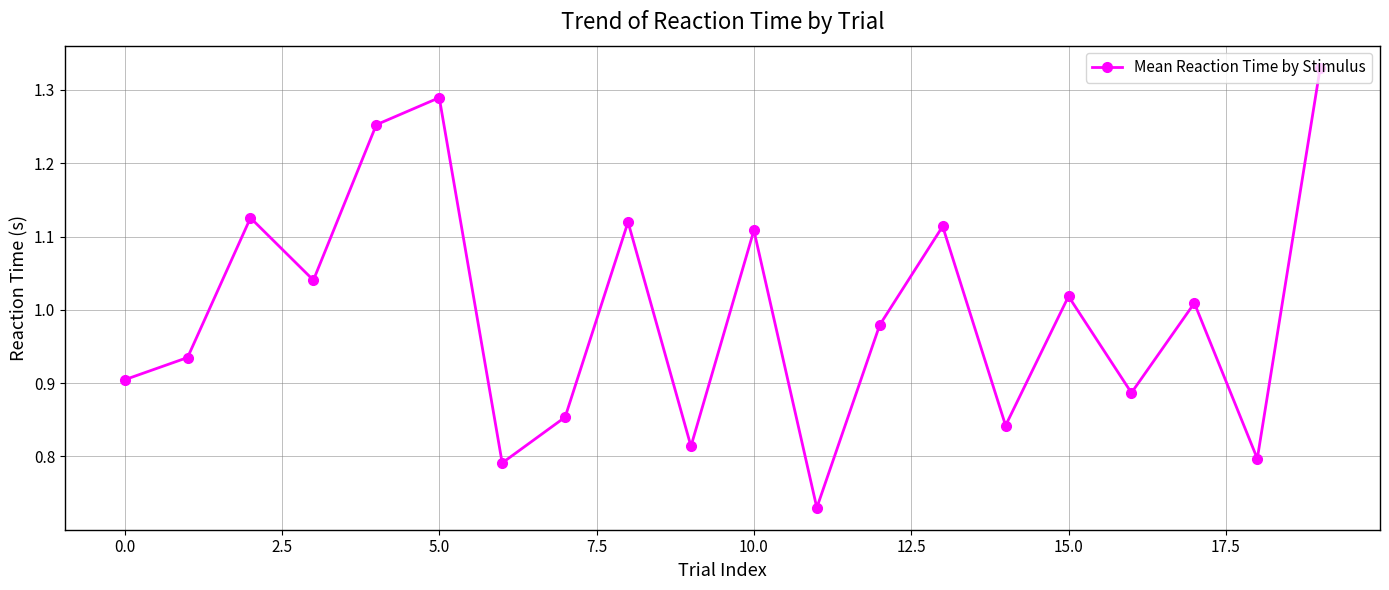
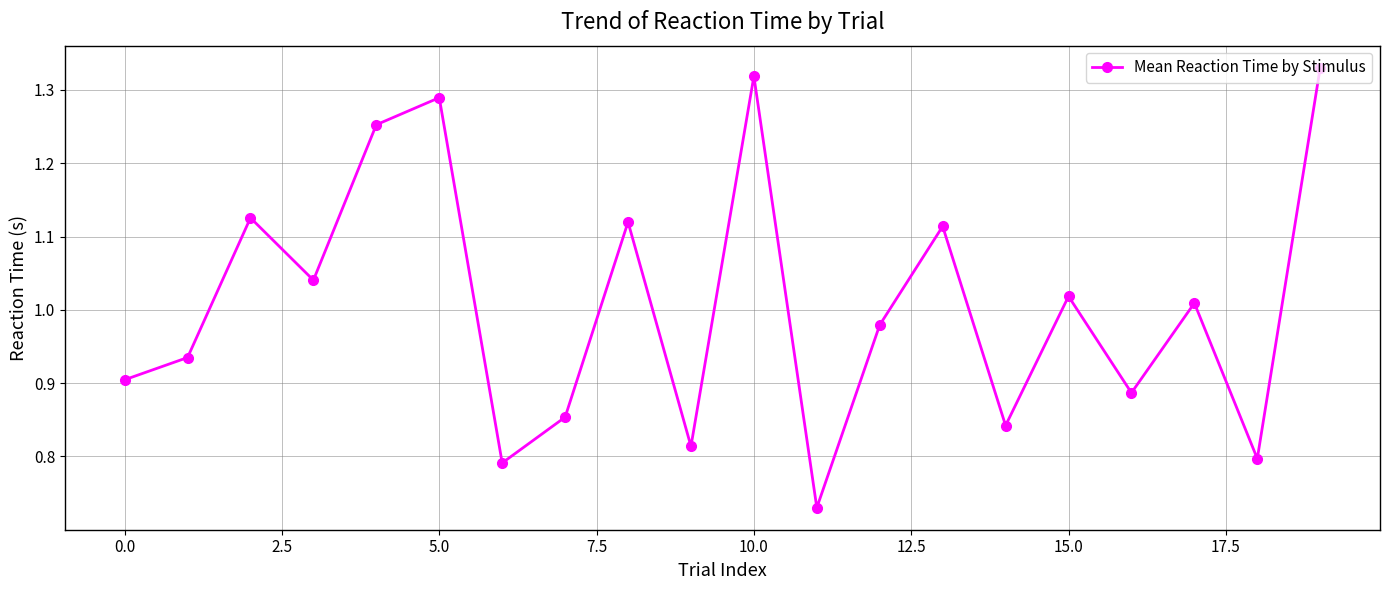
10.0: 1.11 -> 1.32
